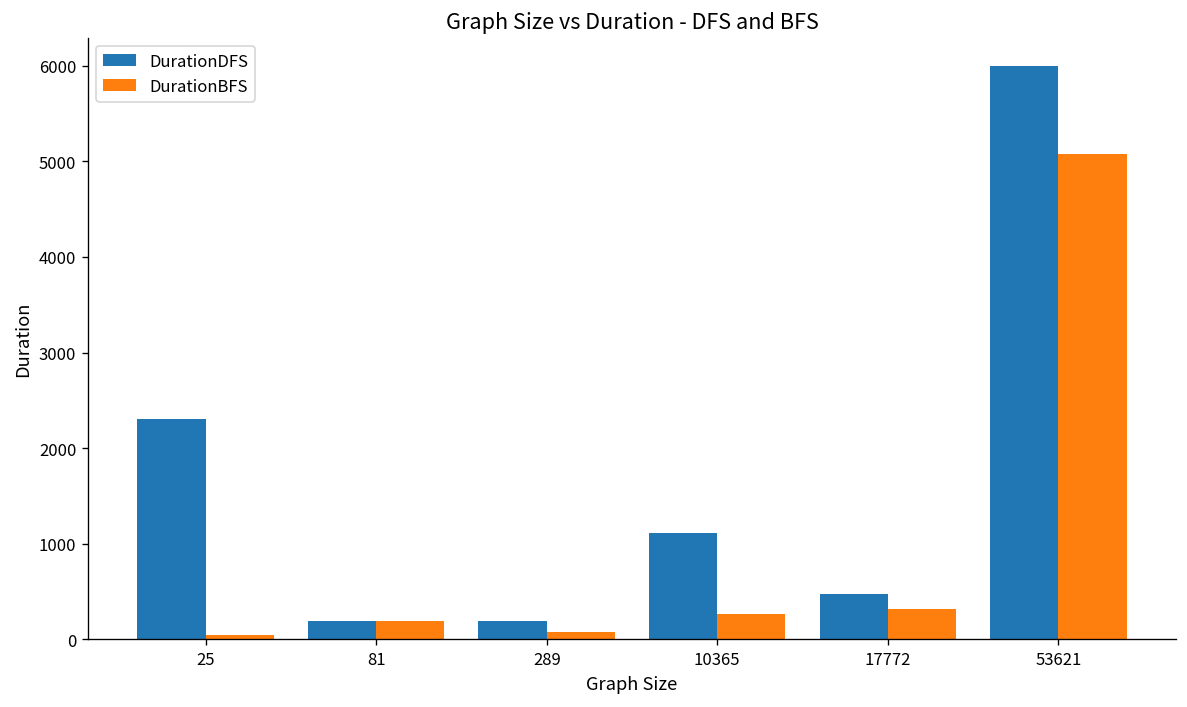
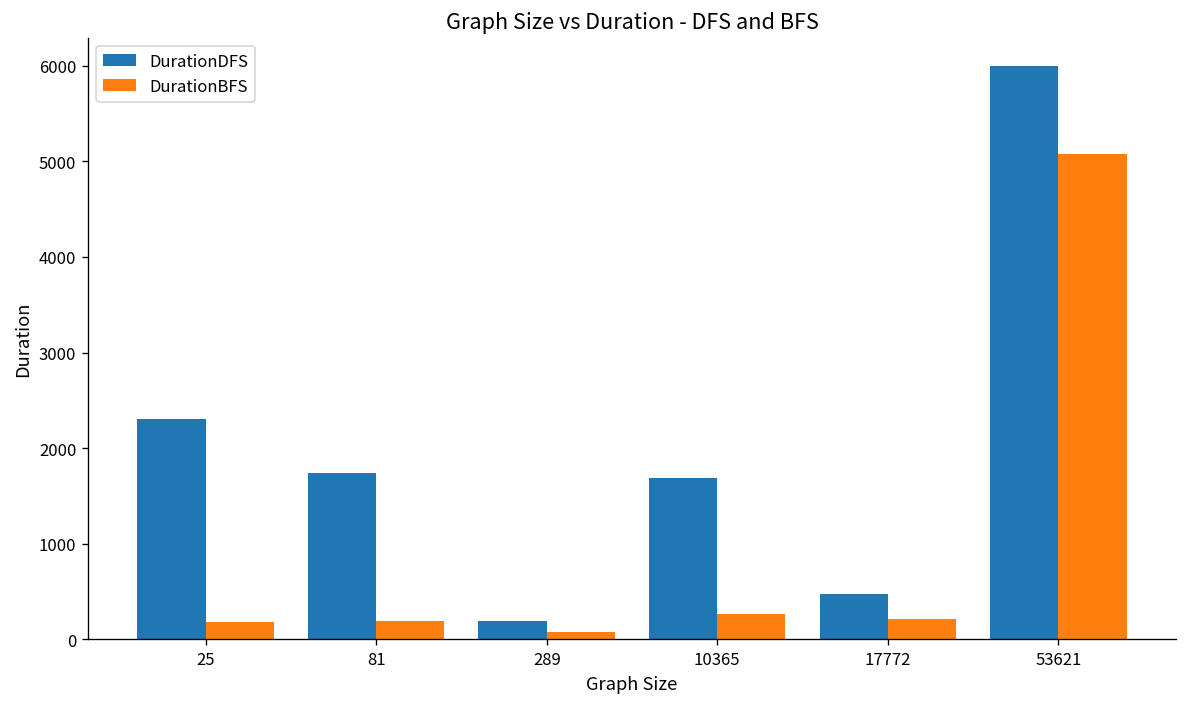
DurationBFS, 25: 100 -> 200
DurationDFS, 81: 200 -> 1700
DurationDFS, 10365: 1100 -> 1700
DurationBFS, 17772: 300 -> 200
